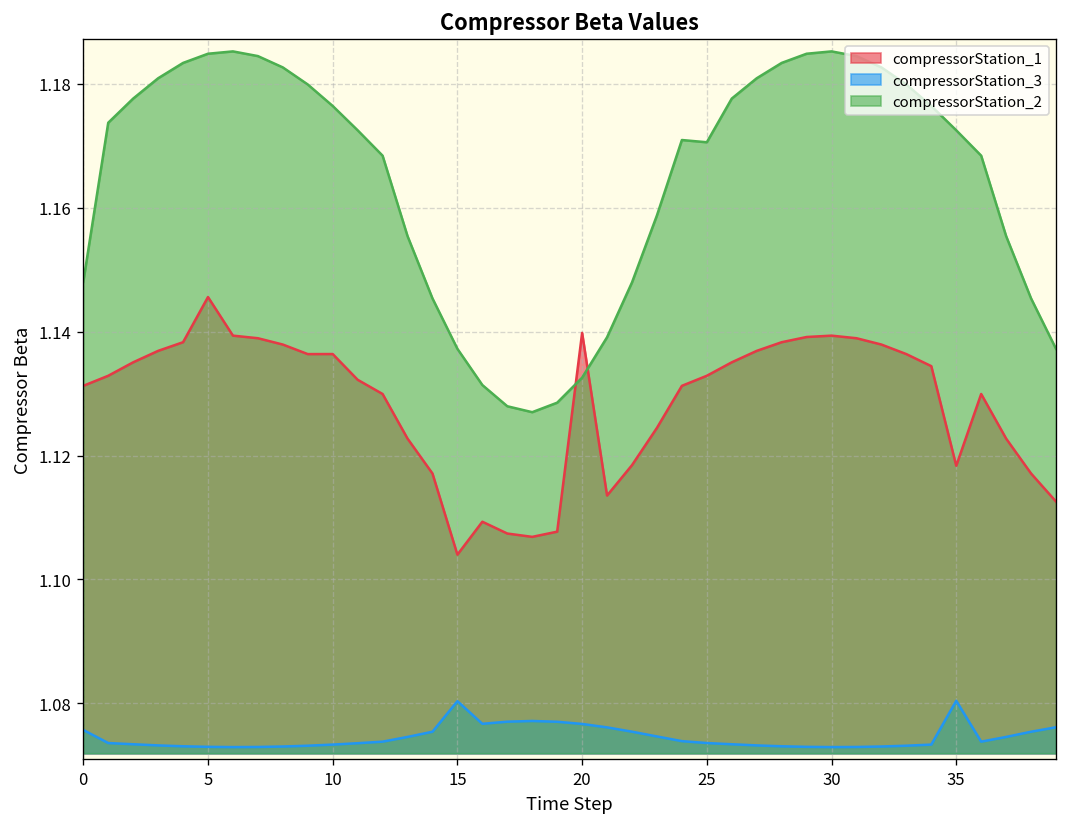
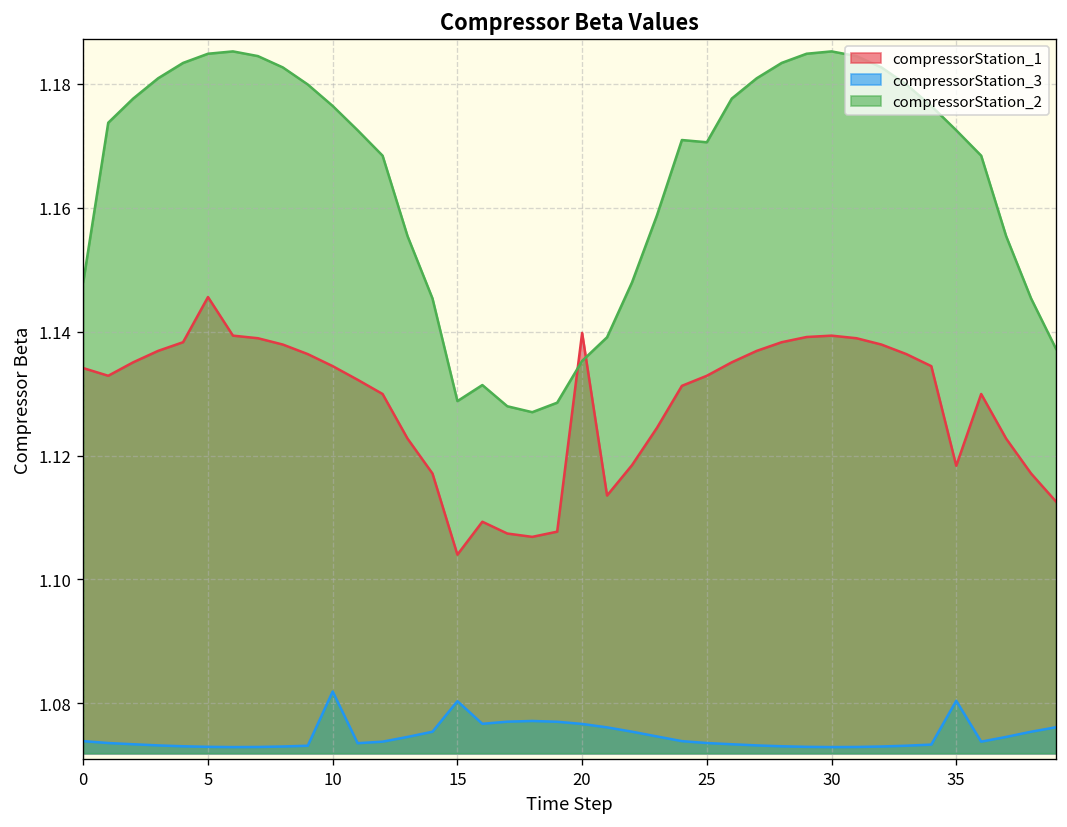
compressorStation_1, 0: 1.131 -> 1.134
compressorStation_3, 0: 1.076 -> 1.074
compressorStation_1, 10: 1.136 -> 1.134
compressorStation_3, 10: 1.073 -> 1.082
compressorStation_2, 15: 1.137 -> 1.129
compressorStation_2, 20: 1.133 -> 1.135
